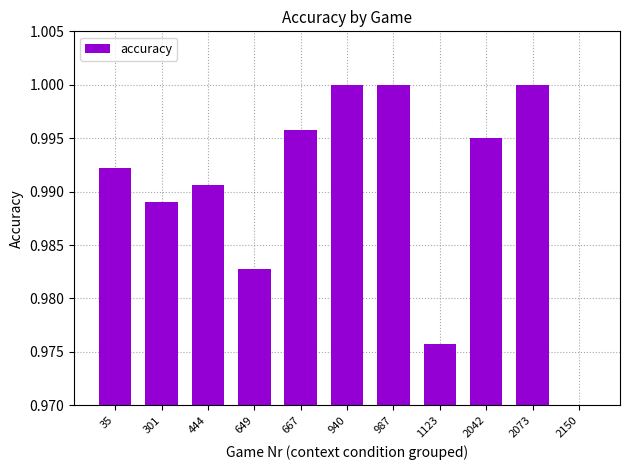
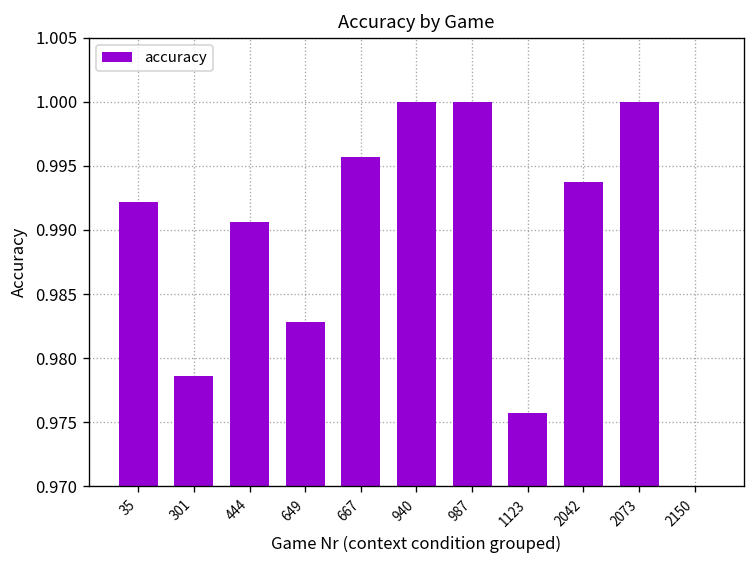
301: 0.9891 -> 0.9786
2042: 0.9950 -> 0.9937
